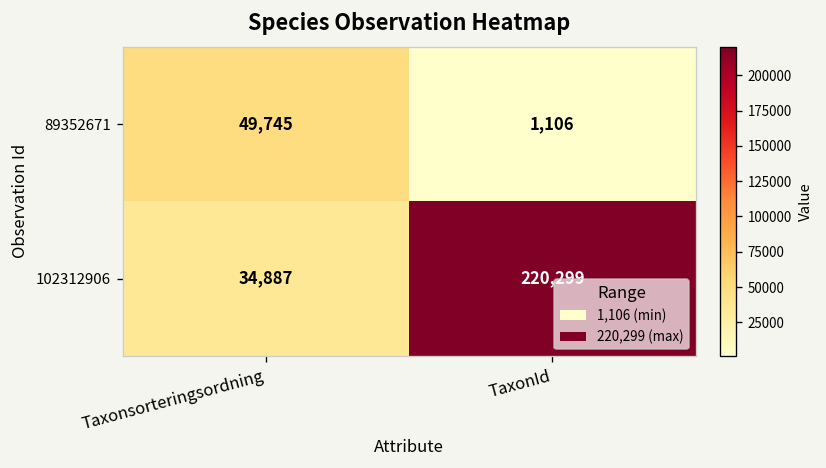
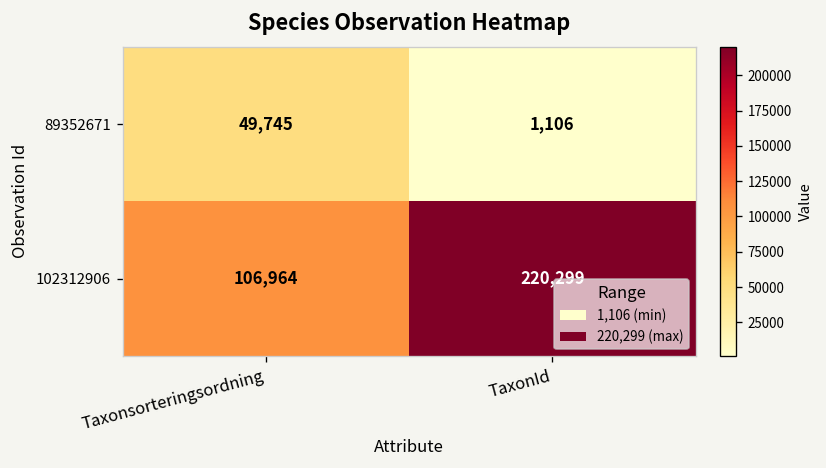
102312906, Taxonsorteringsordning: 34,887 -> 106,964
